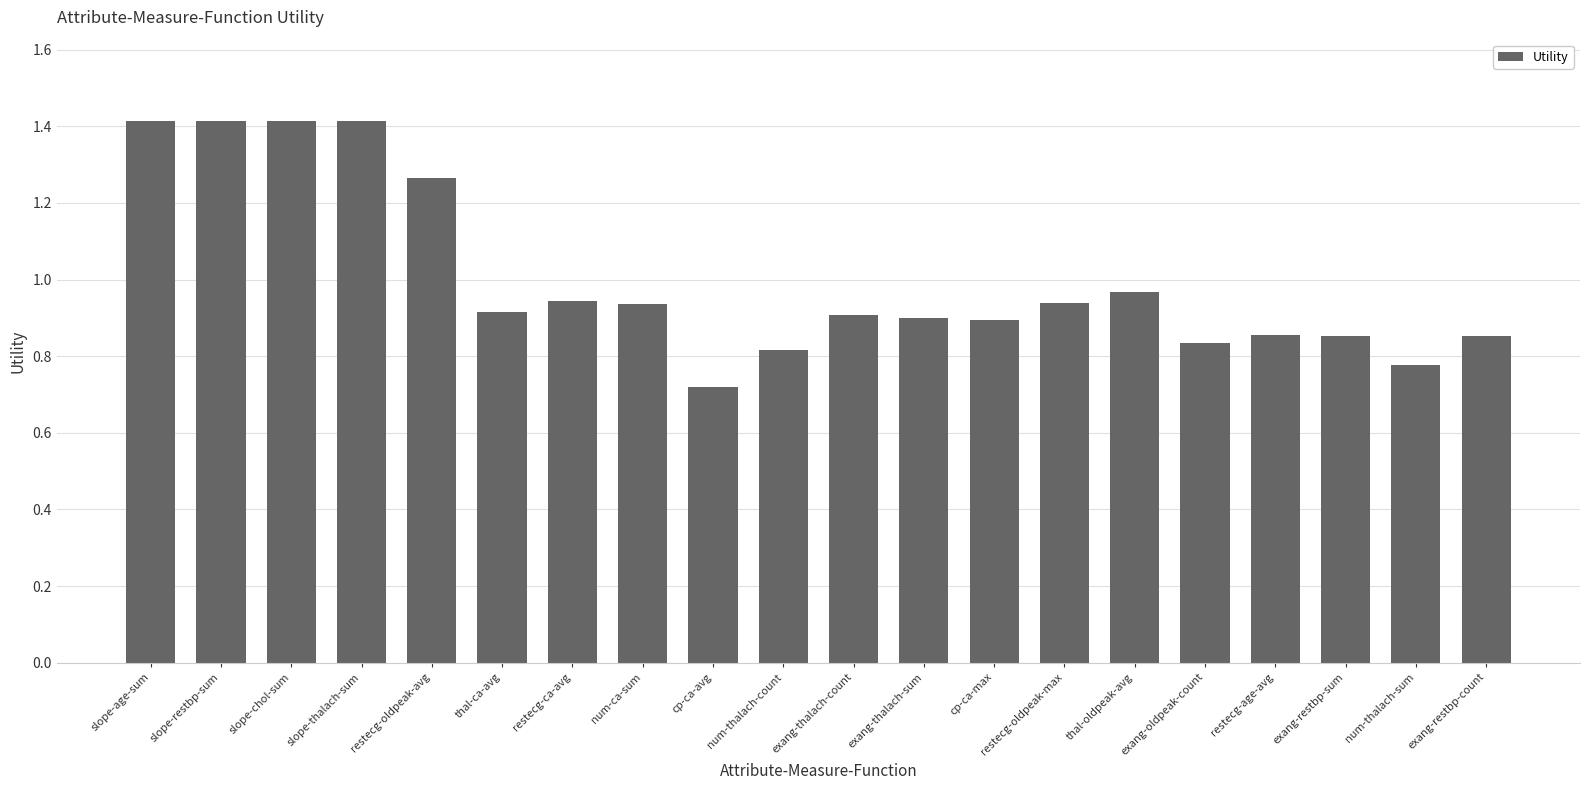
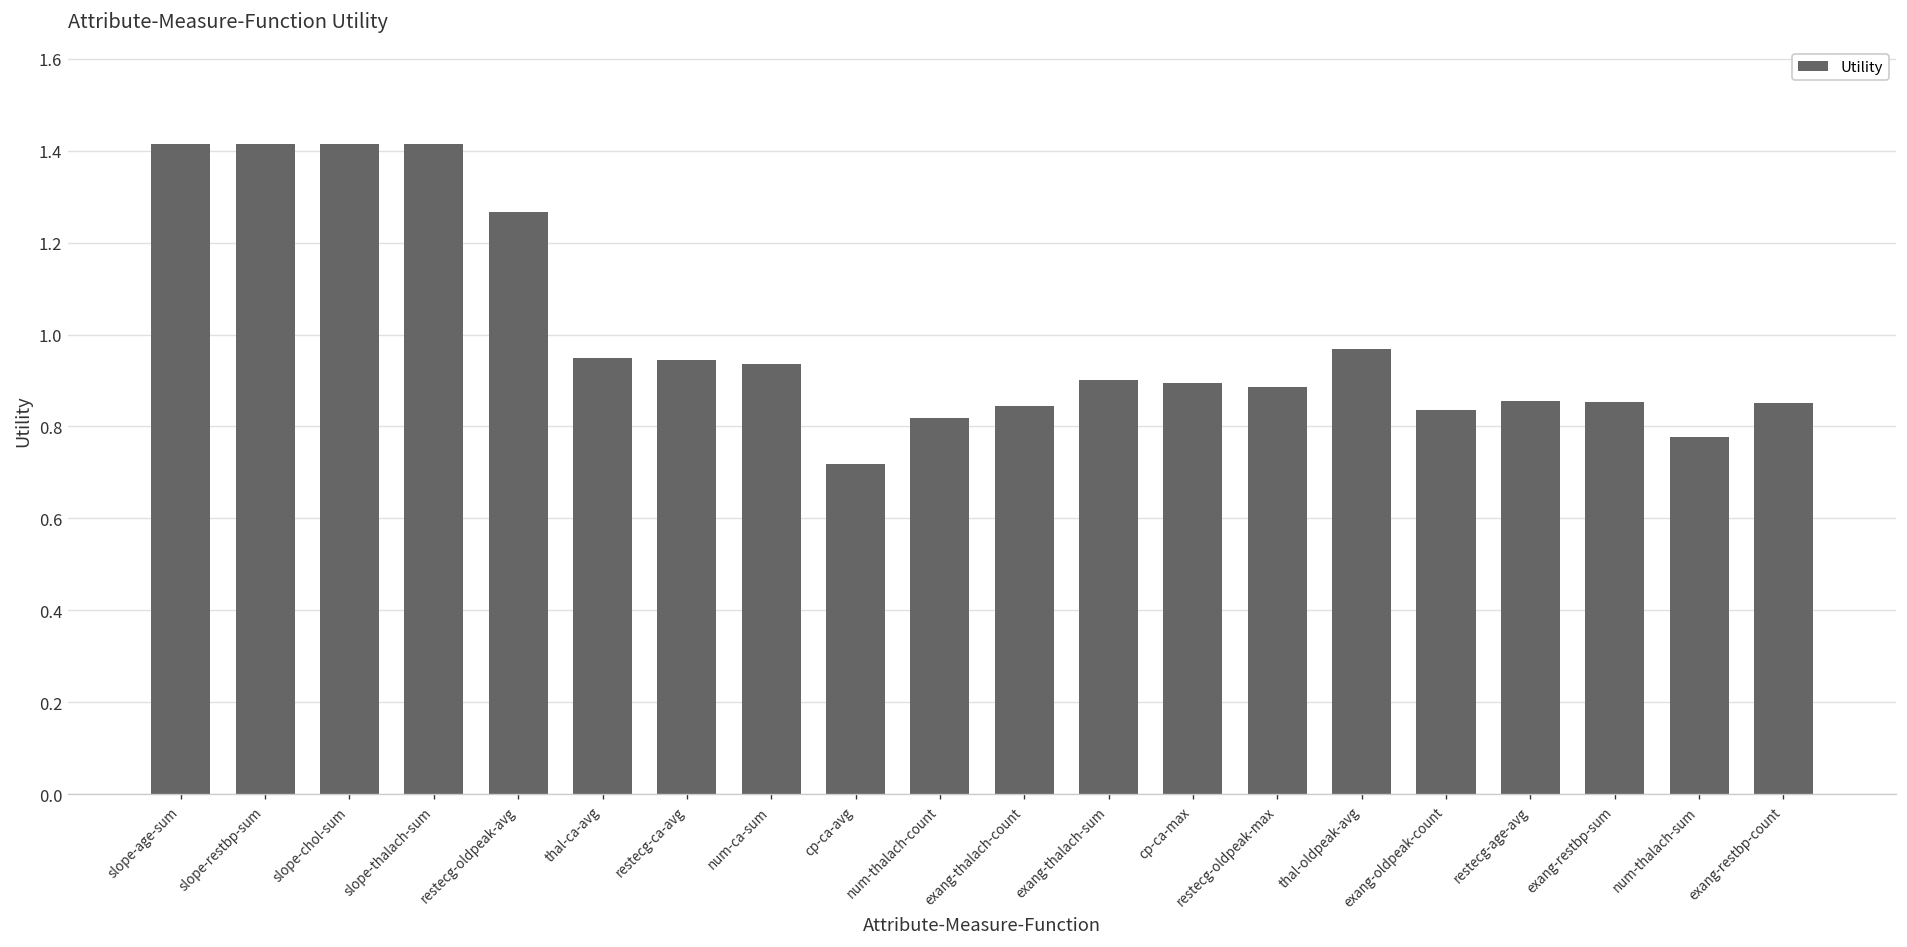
thal-ca-avg: 0.92 -> 0.95
exang-thalach-count: 0.91 -> 0.85
restecg-oldpeak-max: 0.94 -> 0.89
